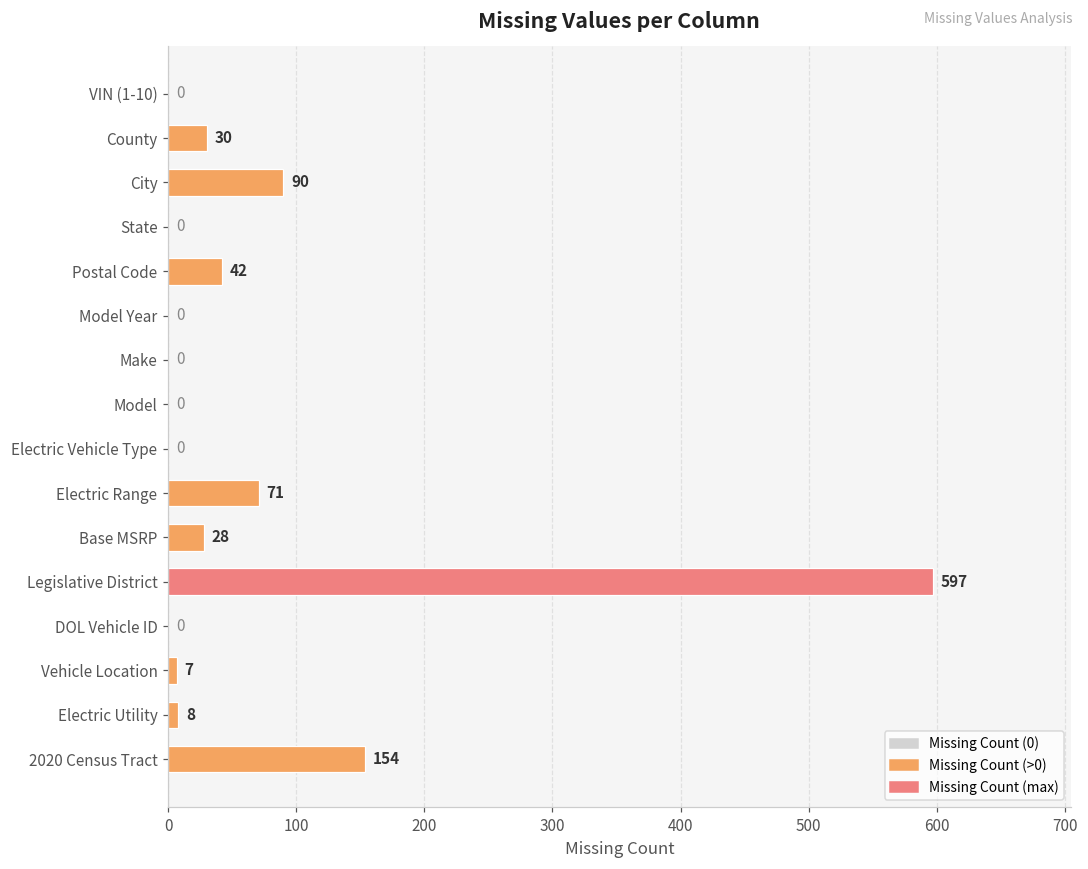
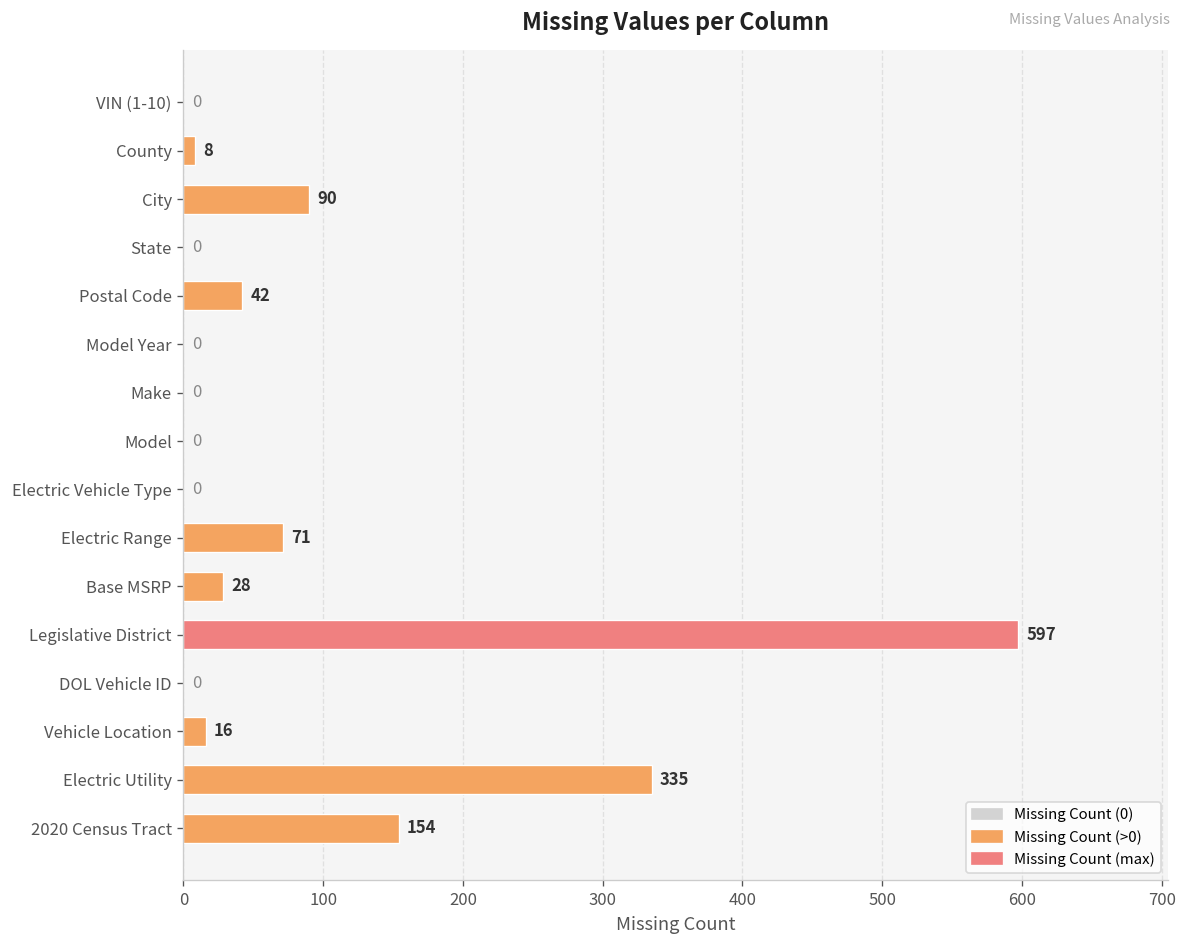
County: 30 -> 8
Vehicle Location: 7 -> 16
Electric Utility: 8 -> 335
